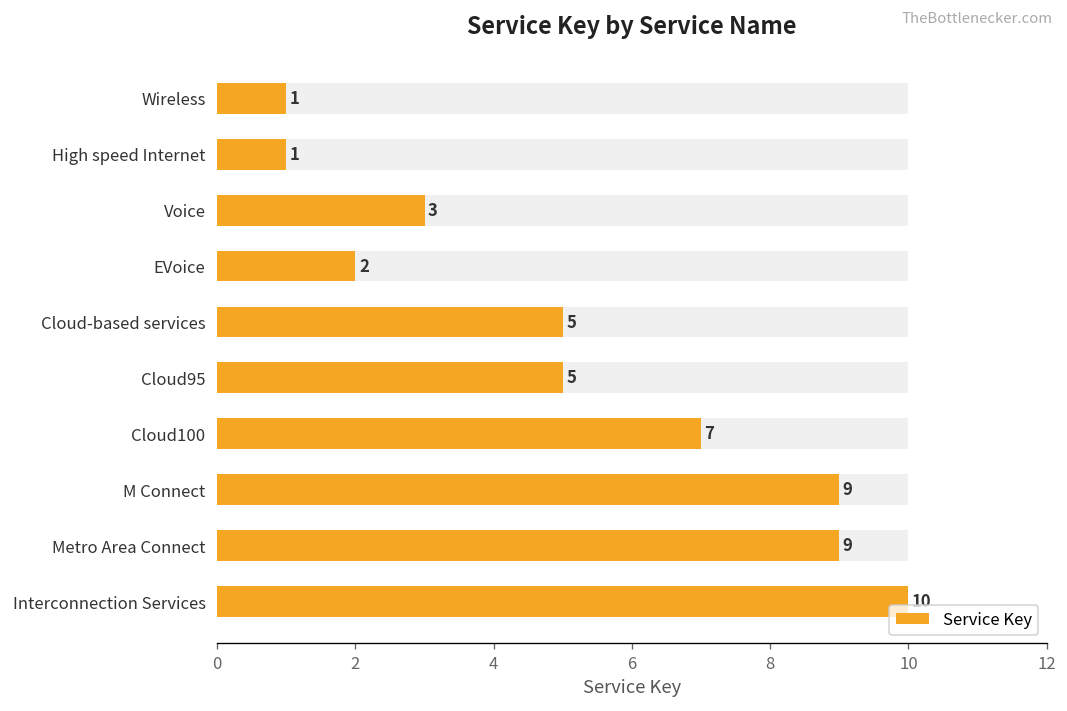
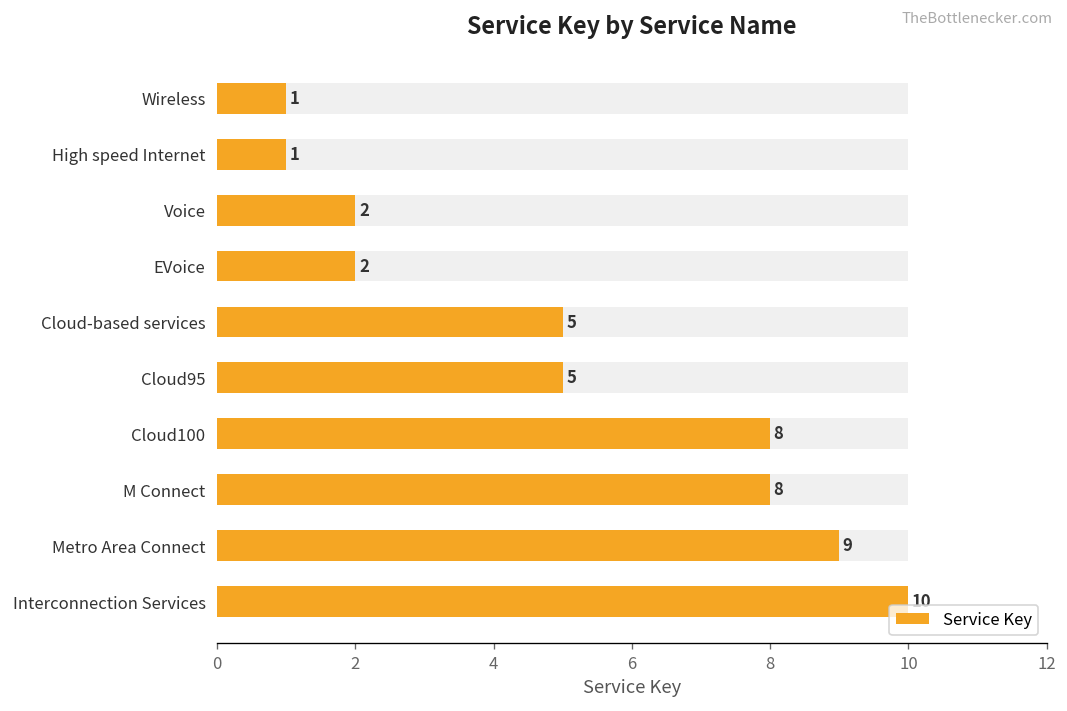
Service Key, Voice: 3 -> 2
Service Key, Cloud100: 7 -> 8
Service Key, M Connect: 9 -> 8
